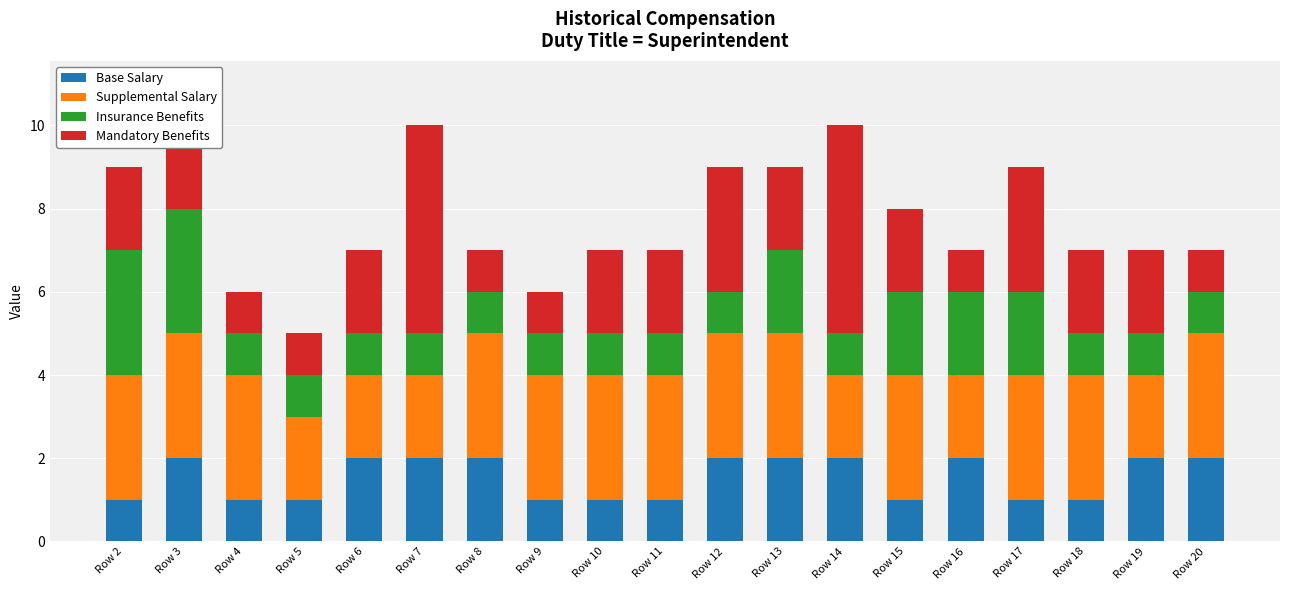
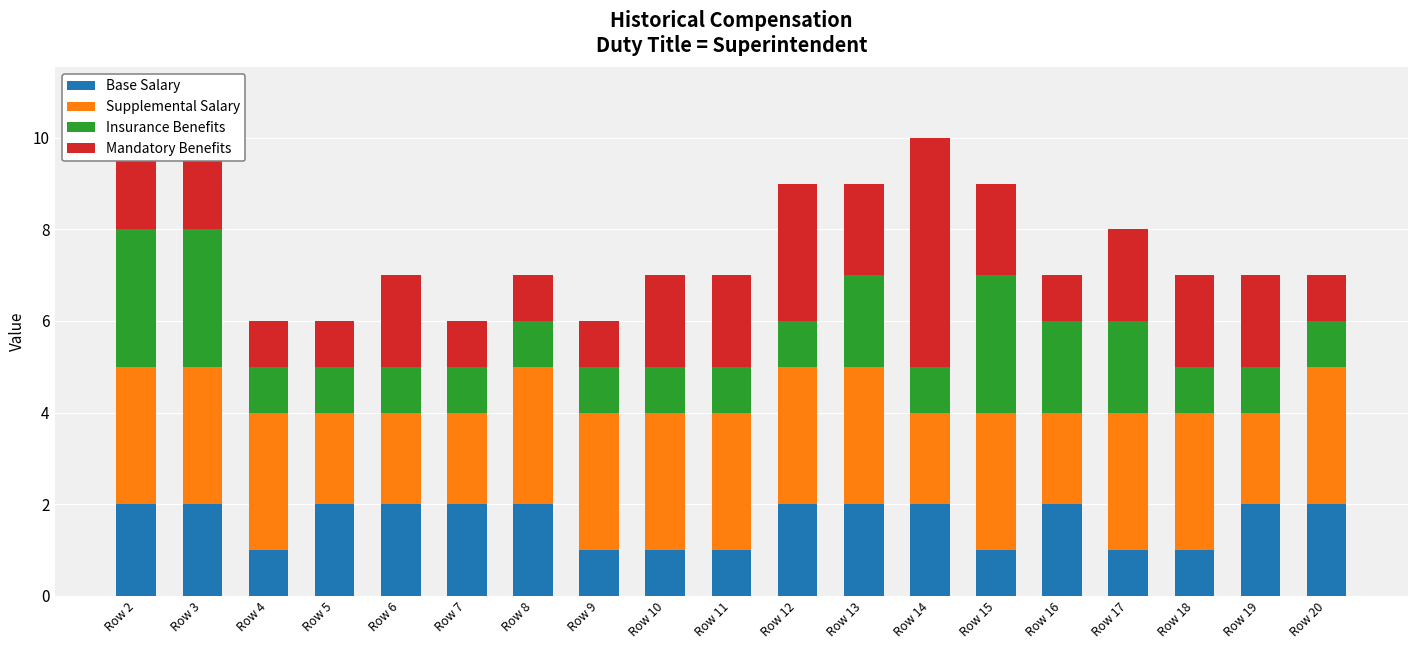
Base Salary, Row 2: 1 -> 2
Base Salary, Row 5: 1 -> 2
Mandatory Benefits, Row 7: 5 -> 1
Insurance Benefits, Row 15: 2 -> 3
Mandatory Benefits, Row 17: 3 -> 2
